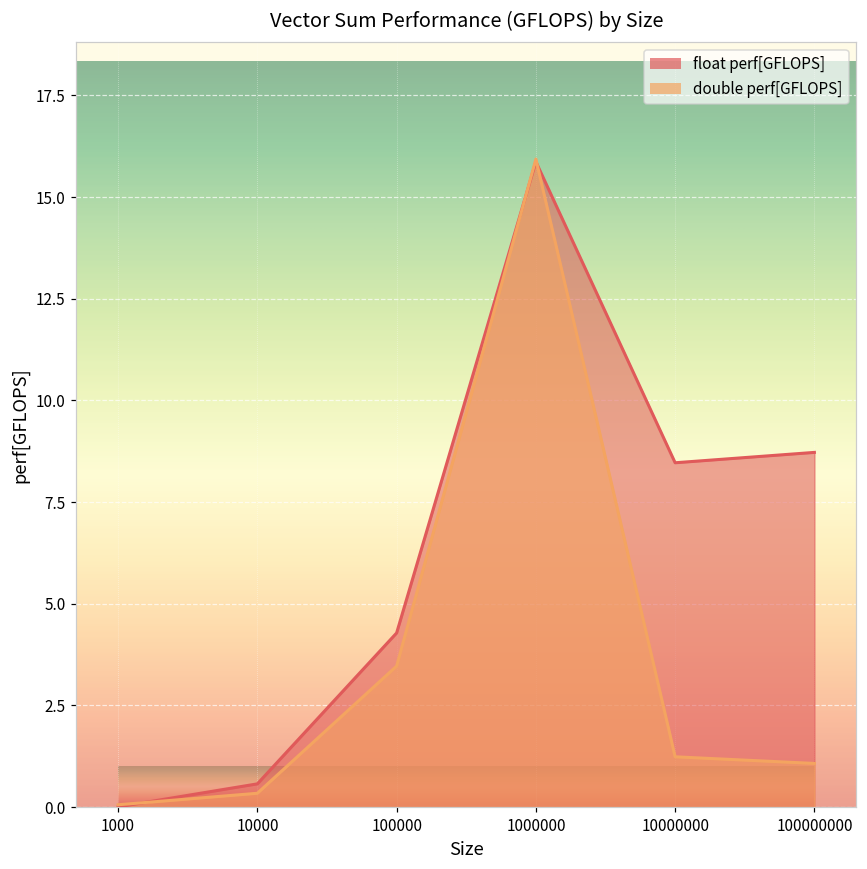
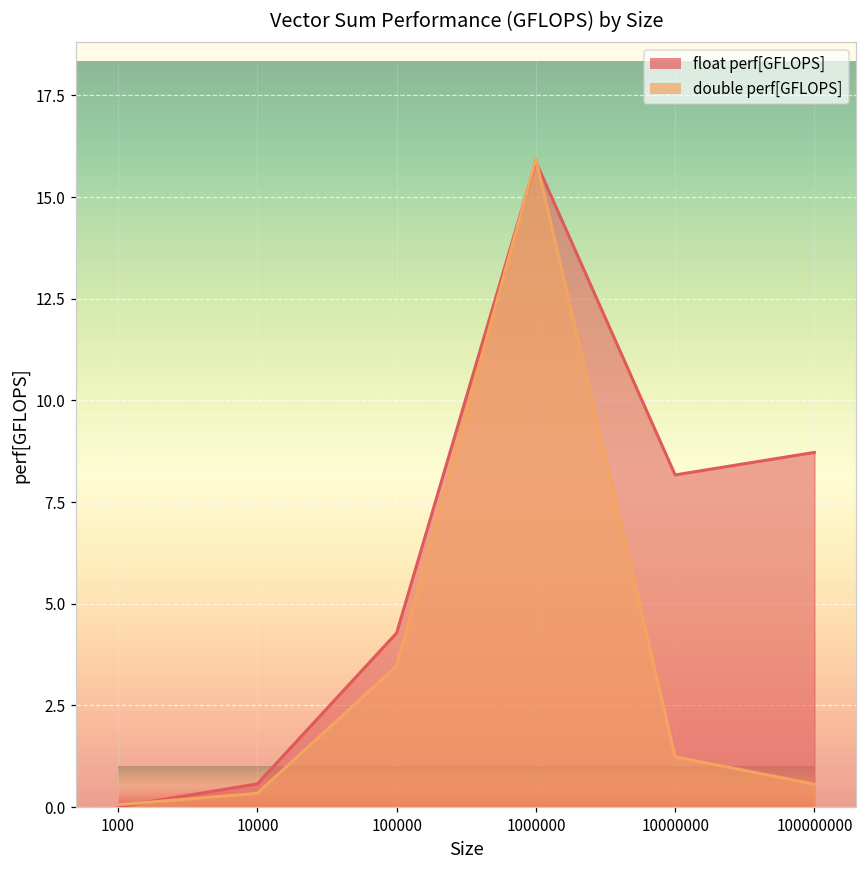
float perf[GFLOPS], 10000000: 8.5 -> 8.2
double perf[GFLOPS], 100000000: 1.1 -> 0.6
